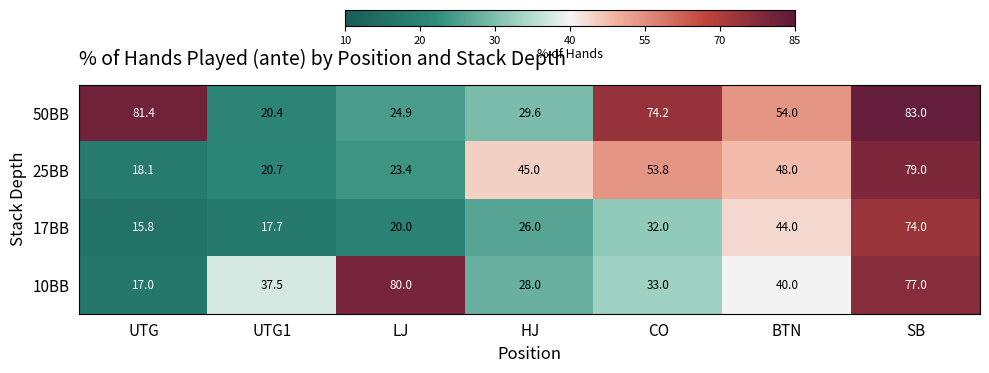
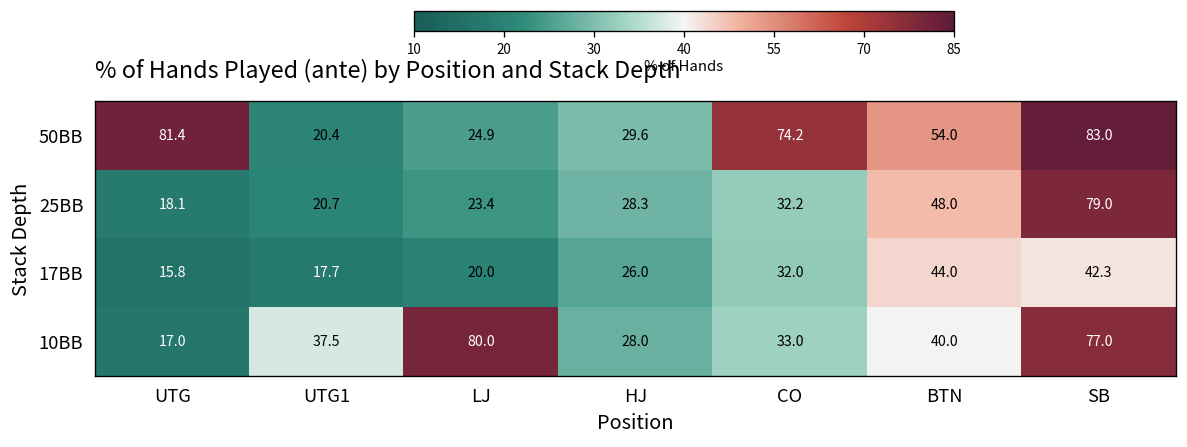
25BB, HJ: 45.0 -> 28.3
25BB, CO: 53.8 -> 32.2
17BB, SB: 74.0 -> 42.3
